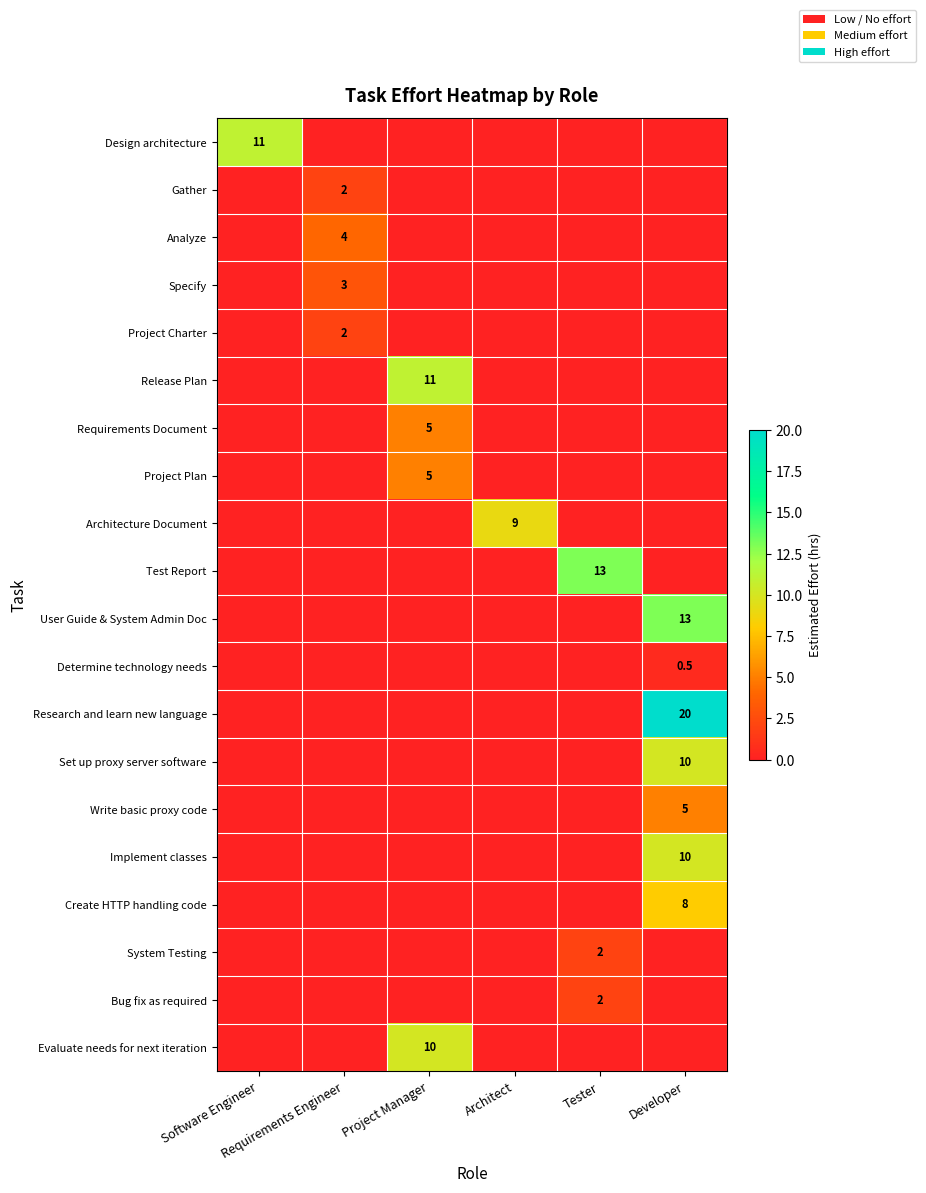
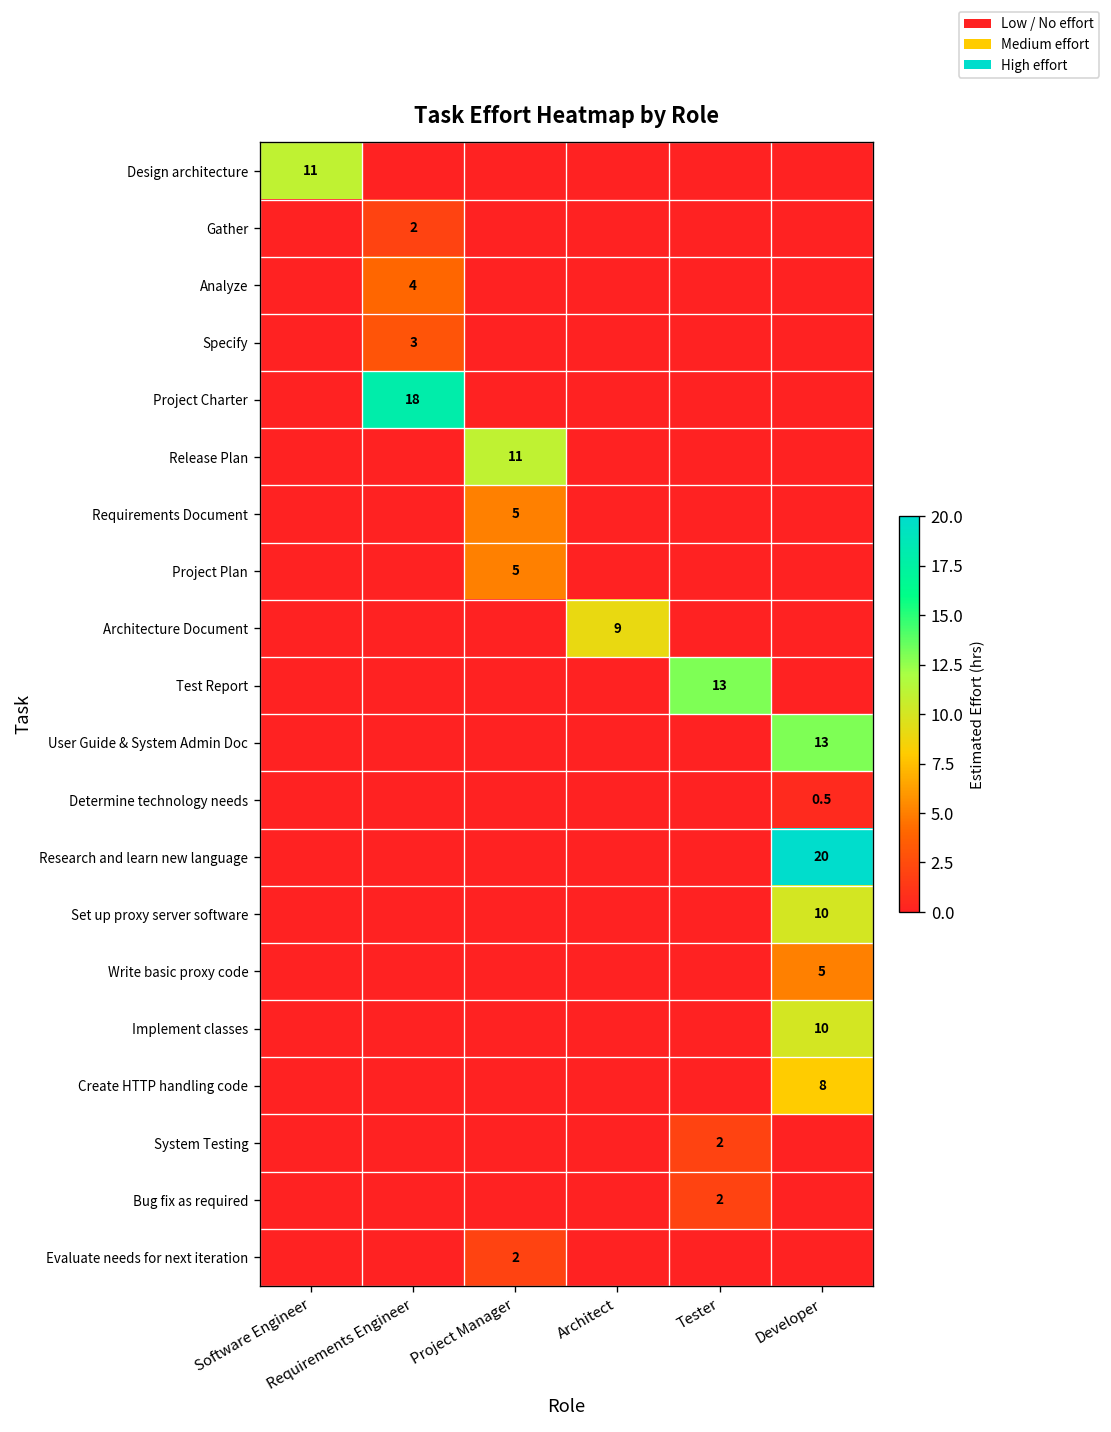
Project Charter, Requirements Engineer: 2 -> 18
Evaluate needs for next iteration, Project Manager: 10 -> 2
